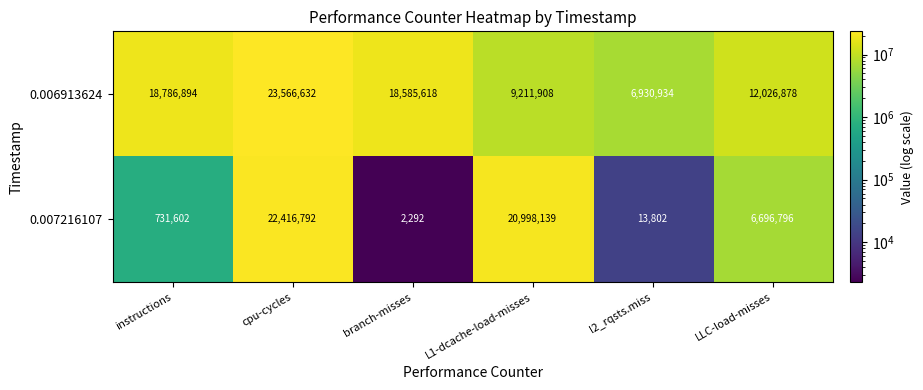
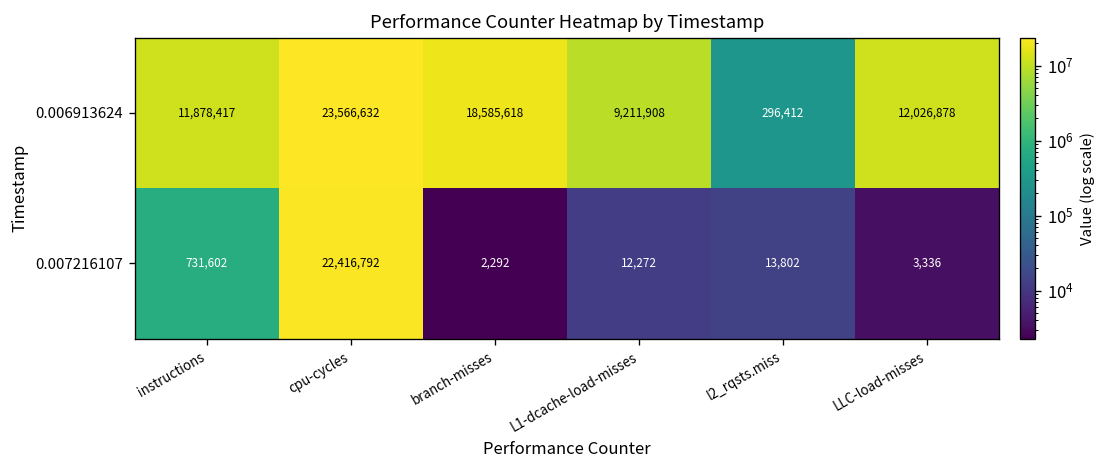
0.006913624, instructions: 18,786,894 -> 11,878,417
0.006913624, l2_rqsts.miss: 6,930,934 -> 296,412
0.007216107, L1-dcache-load-misses: 20,998,139 -> 12,272
0.007216107, LLC-load-misses: 6,696,796 -> 3,336
